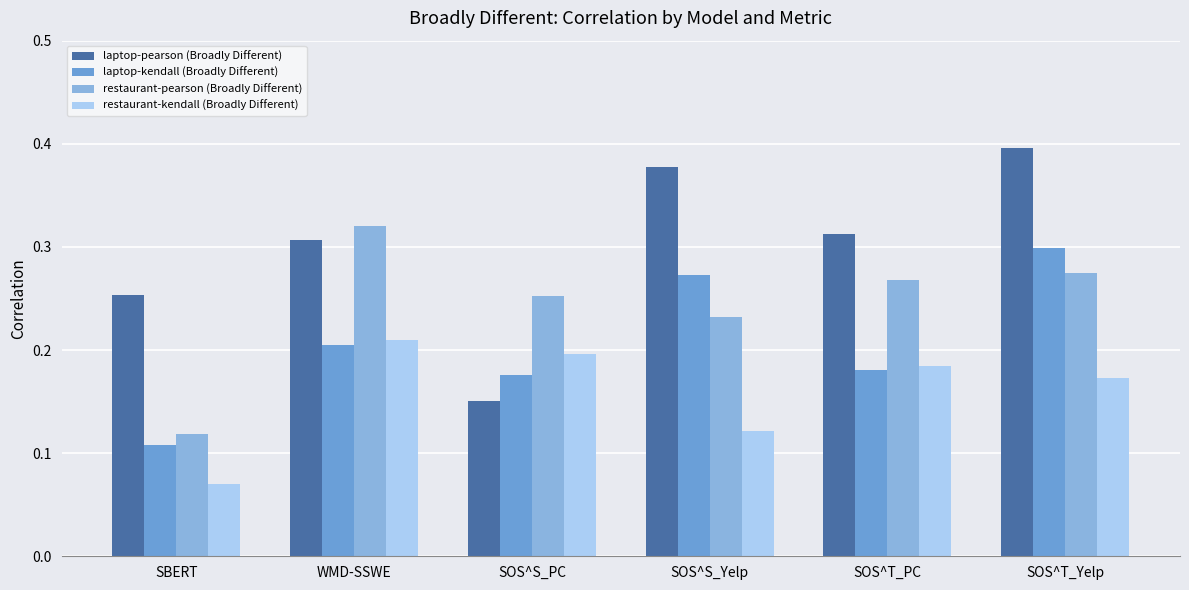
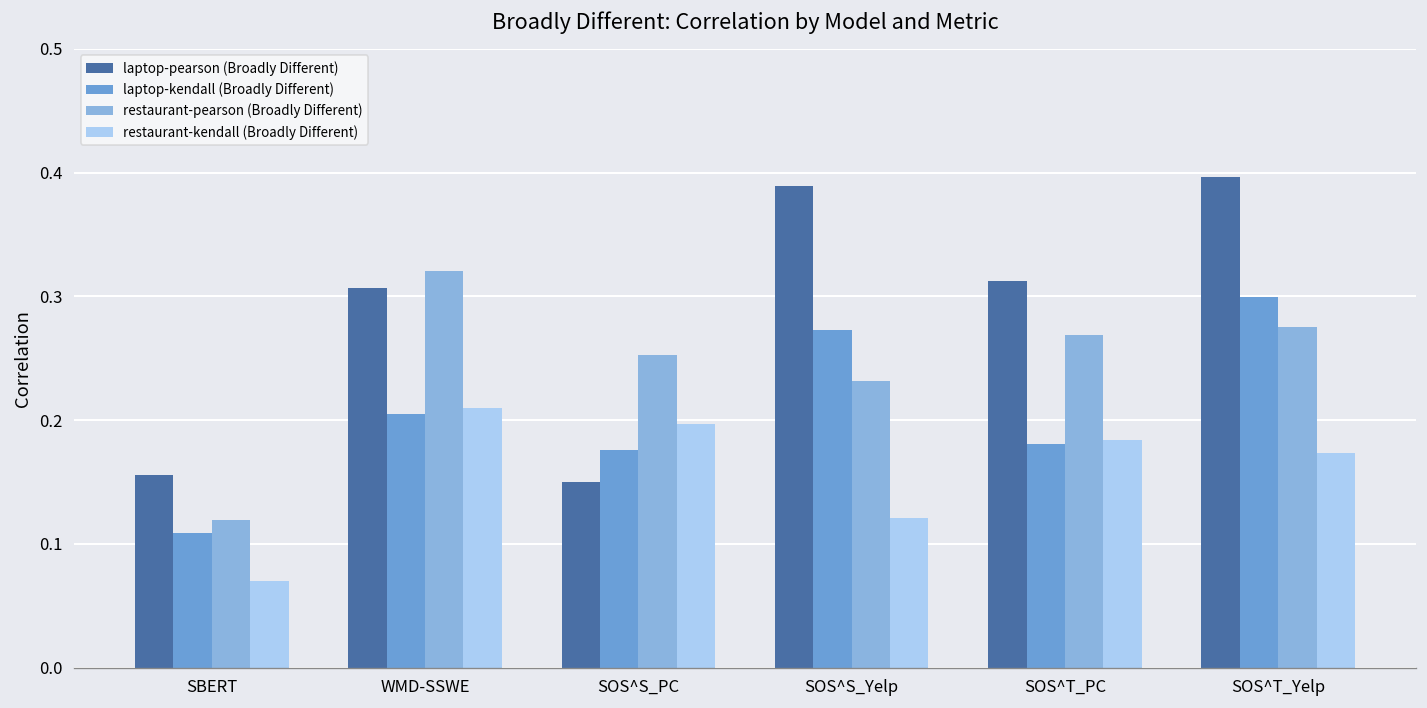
laptop-pearson (Broadly Different), SBERT: 0.253 -> 0.156
laptop-pearson (Broadly Different), SOS^S_Yelp: 0.377 -> 0.389
